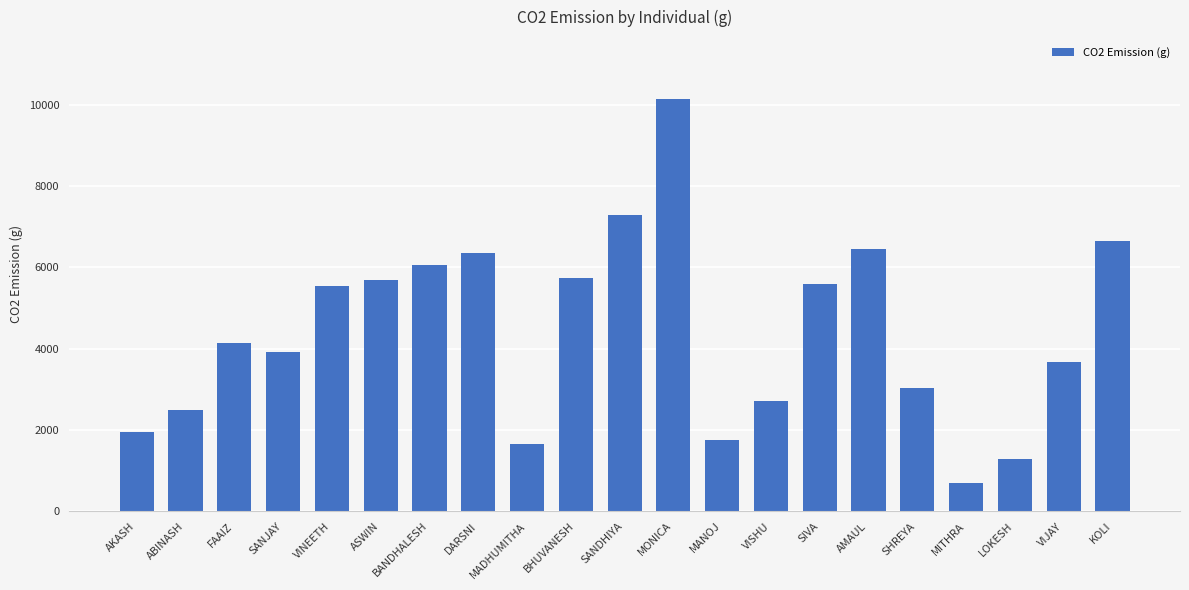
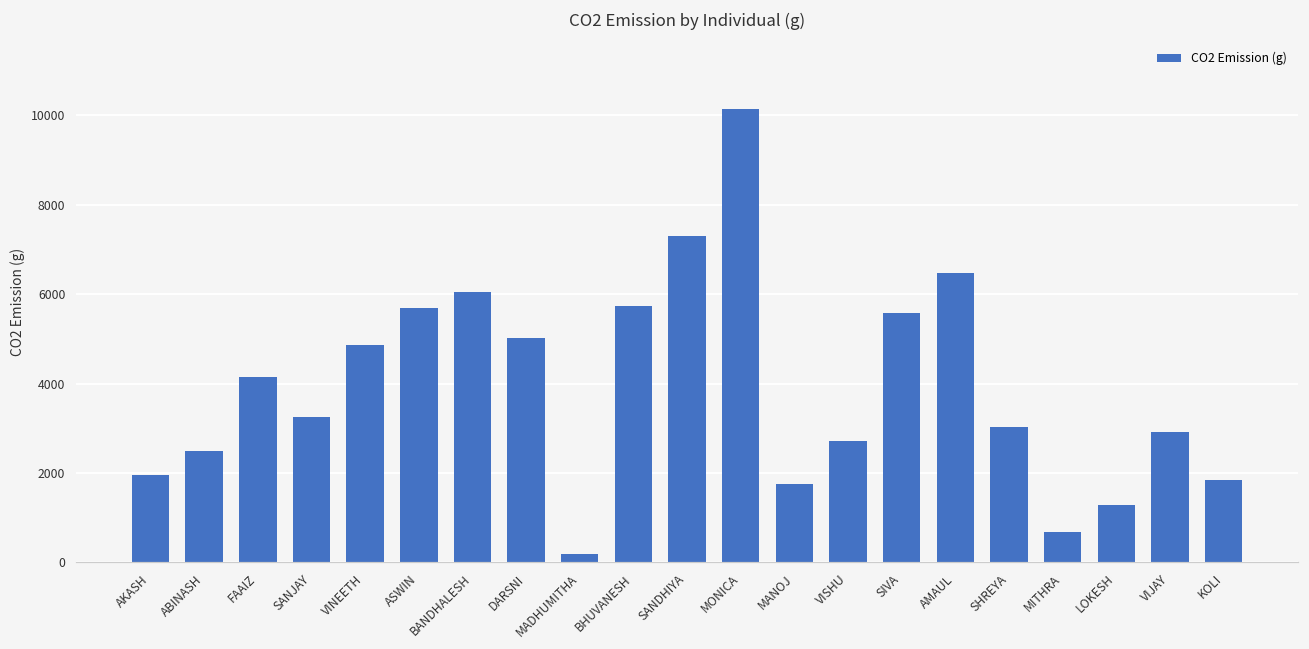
SANJAY: 3900 -> 3200
VINEETH: 5600 -> 4900
DARSNI: 6400 -> 5000
MADHUMITHA: 1700 -> 200
VIJAY: 3700 -> 2900
KOLI: 6600 -> 1800
